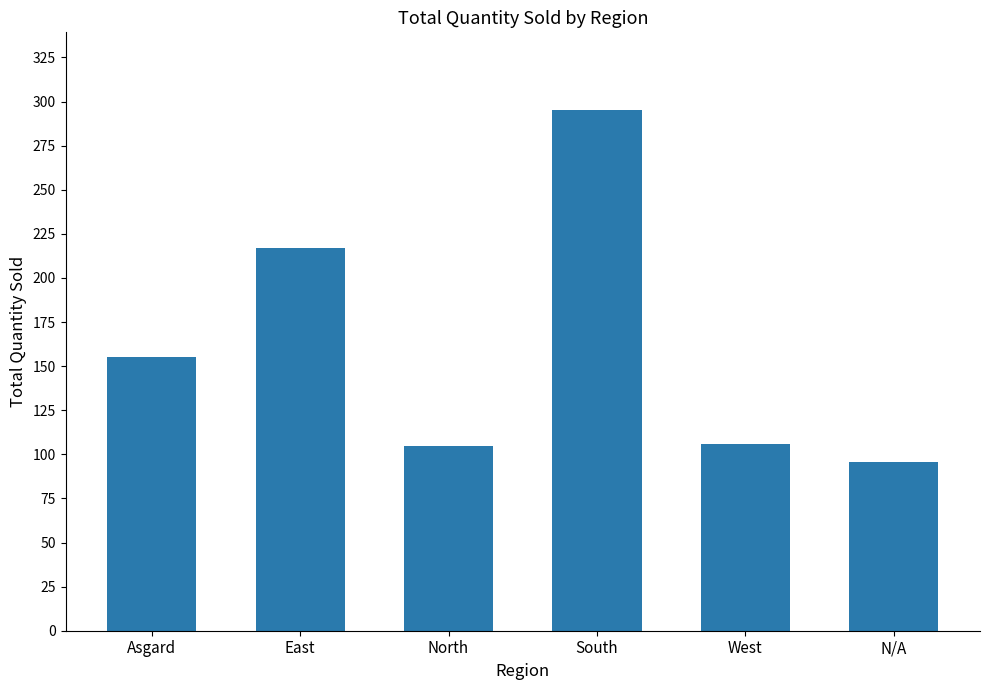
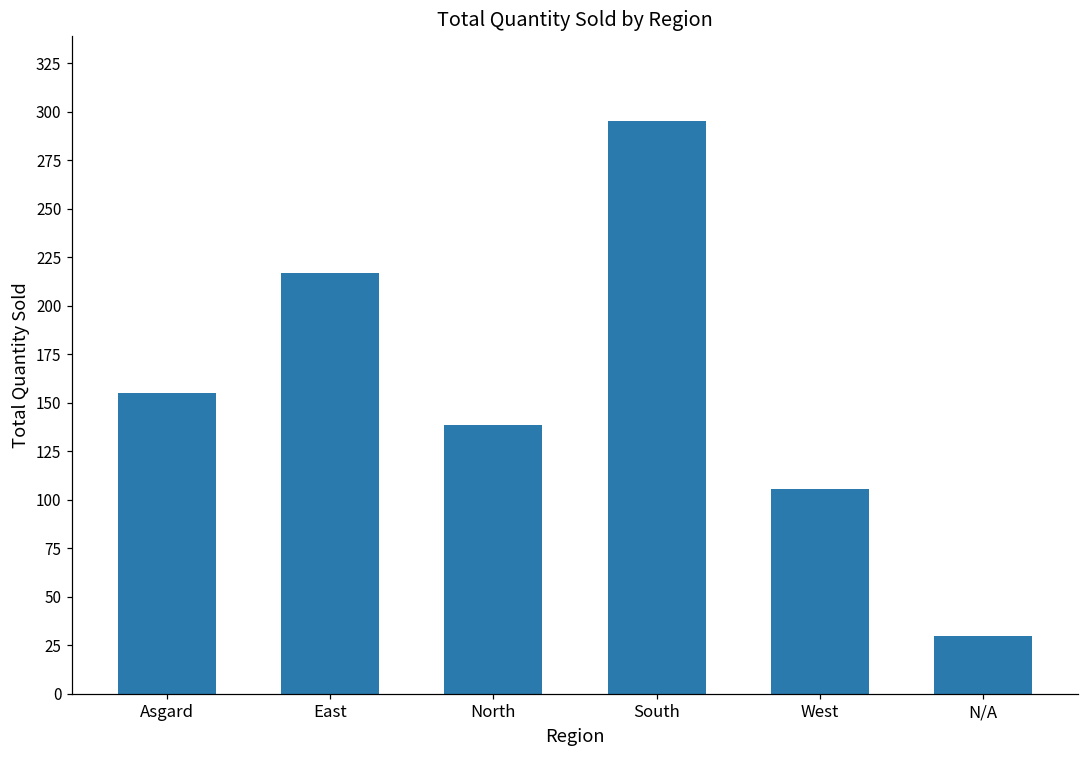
North: 105 -> 138
N/A: 96 -> 30
